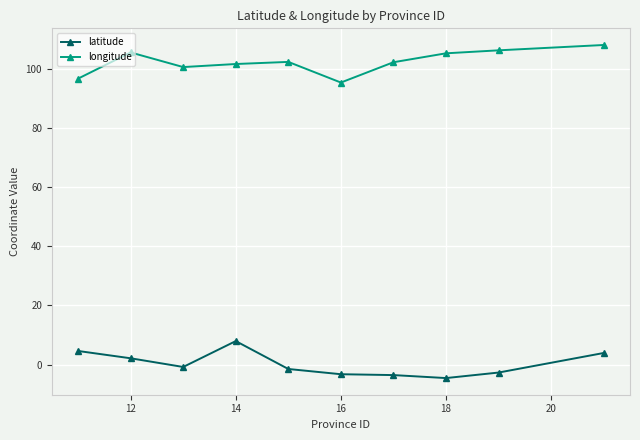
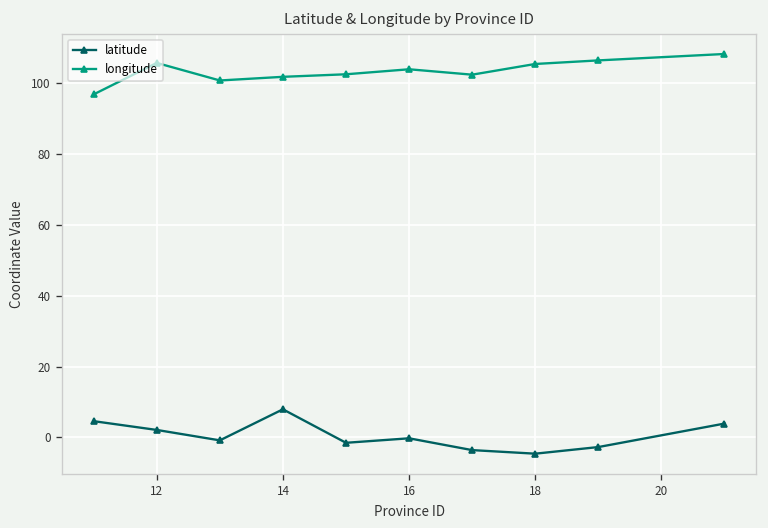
latitude, 16: -3 -> 0
longitude, 16: 95 -> 104
